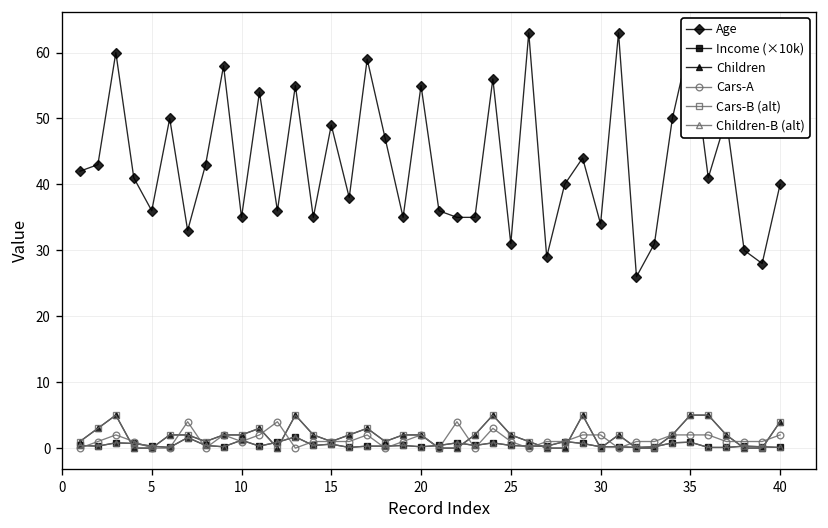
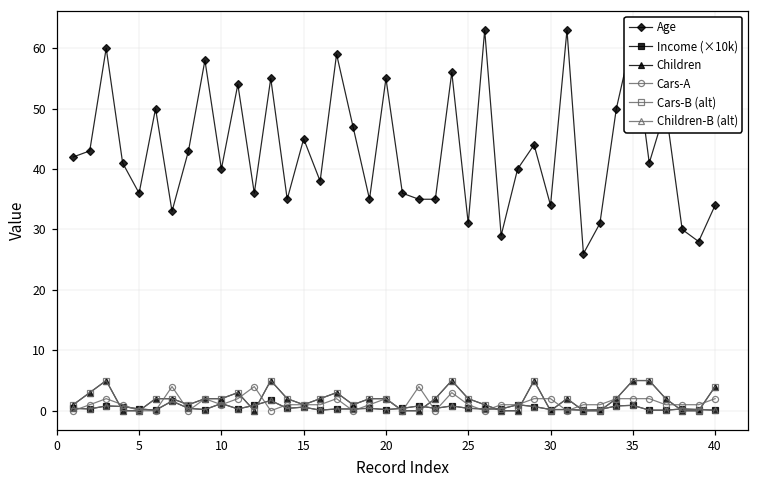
Age, 10: 35 -> 40
Age, 15: 49 -> 45
Age, 40: 40 -> 34
